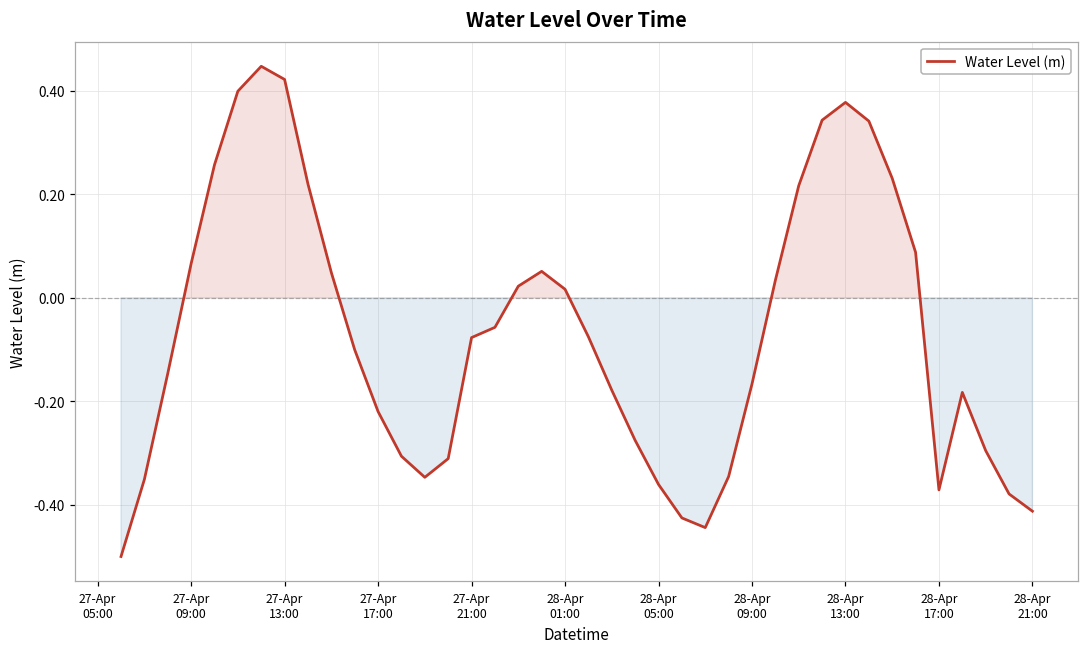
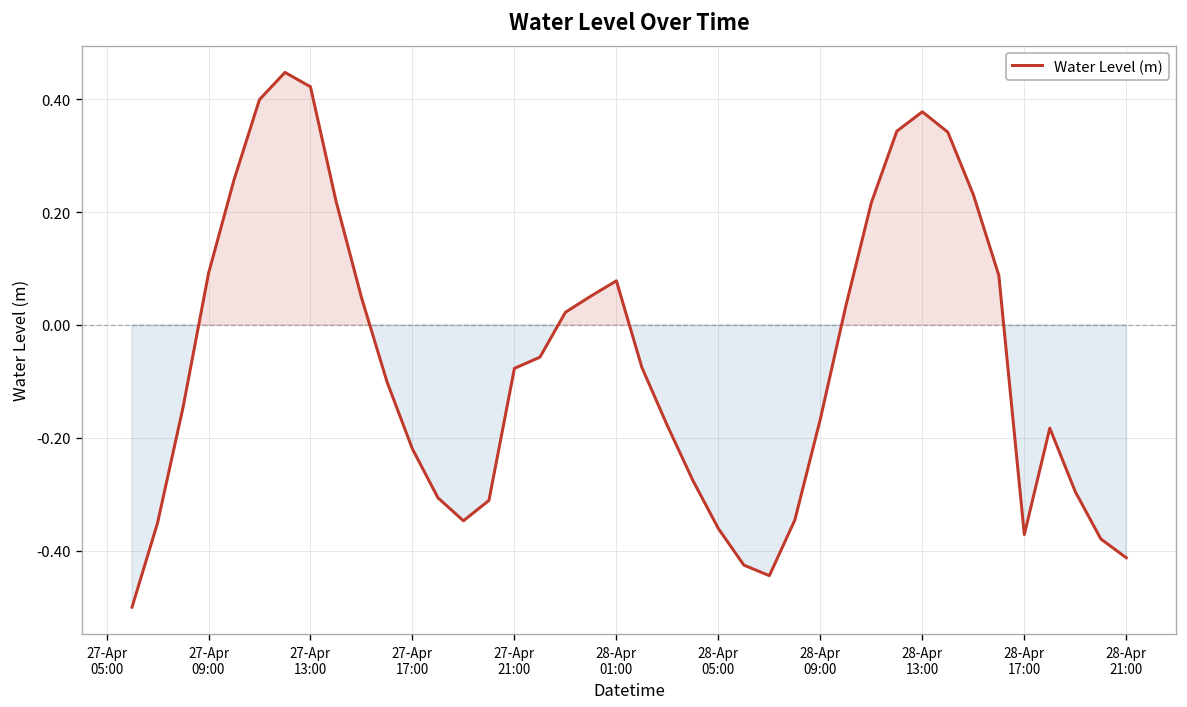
27-Apr 09:00: 0.07 -> 0.09
28-Apr 01:00: 0.02 -> 0.08
